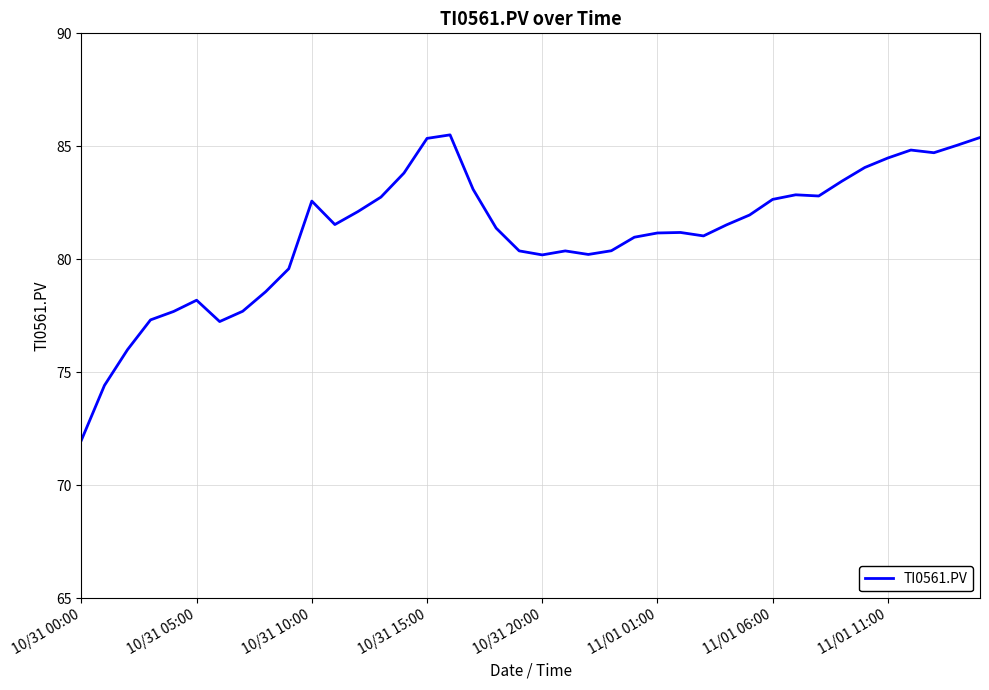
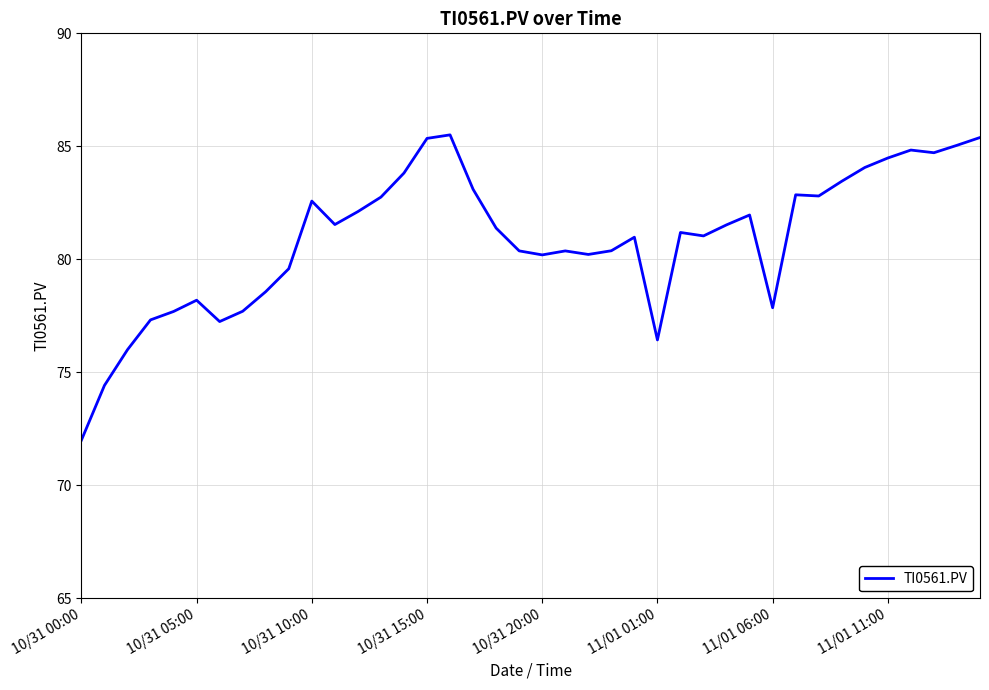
11/01 01:00: 81.2 -> 76.4
11/01 06:00: 82.7 -> 77.9
